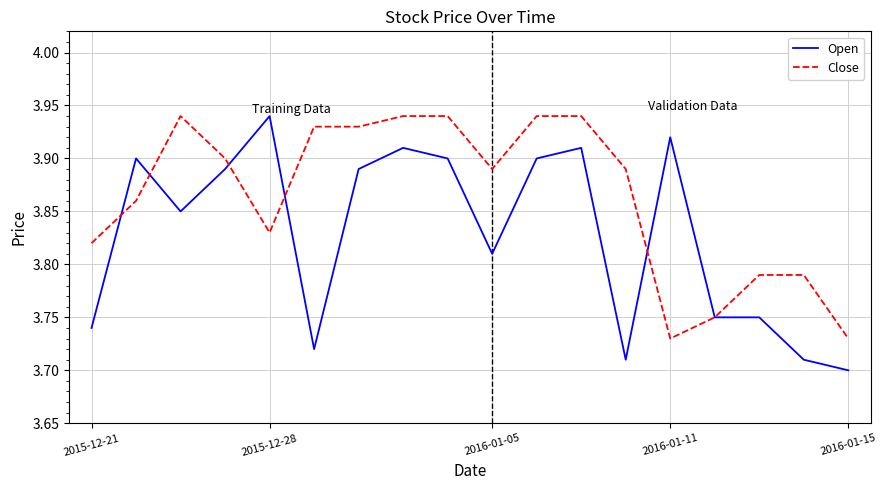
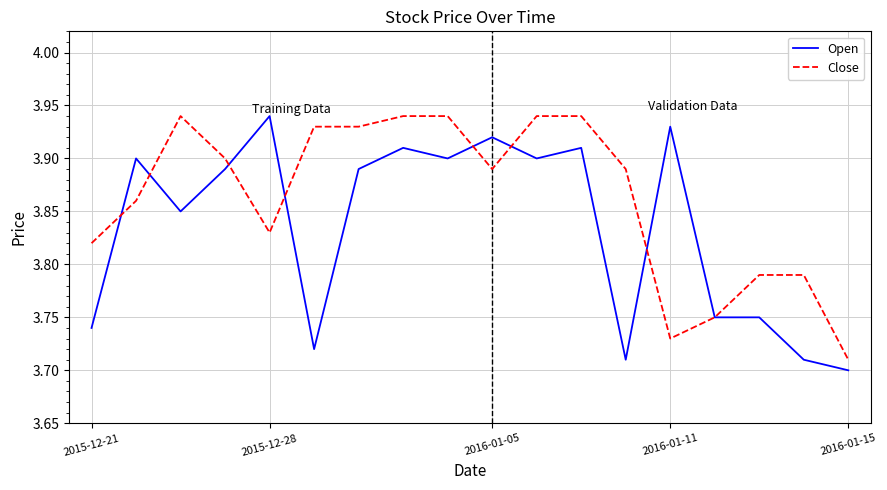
Open, 2016-01-05: 3.81 -> 3.92
Open, 2016-01-11: 3.92 -> 3.93
Close, 2016-01-15: 3.73 -> 3.71
